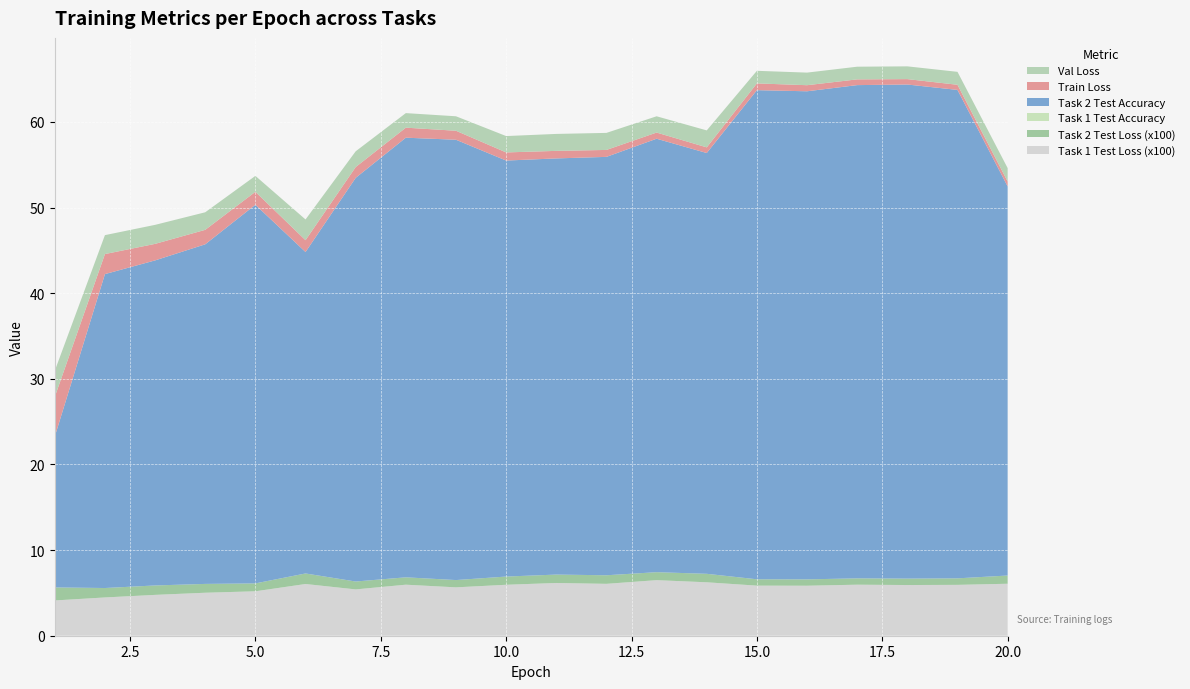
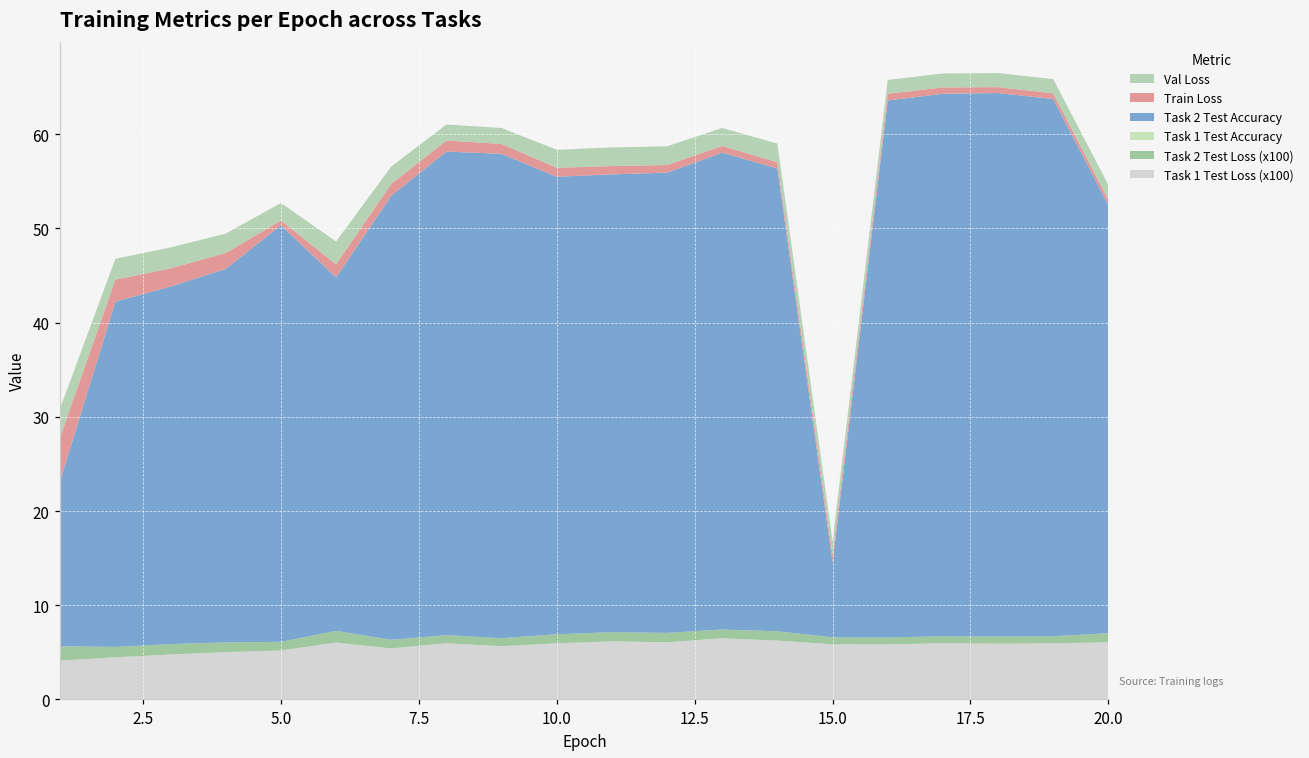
Train Loss, 5.0: 2 -> 1
Task 2 Test Accuracy, 15.0: 57 -> 8
